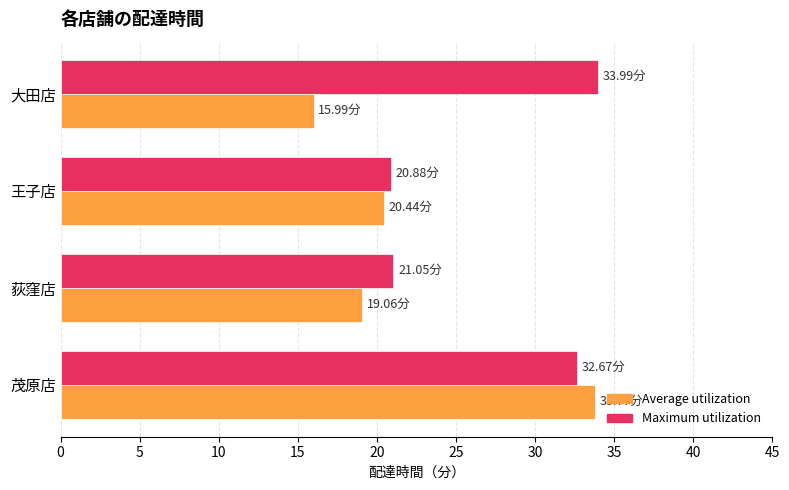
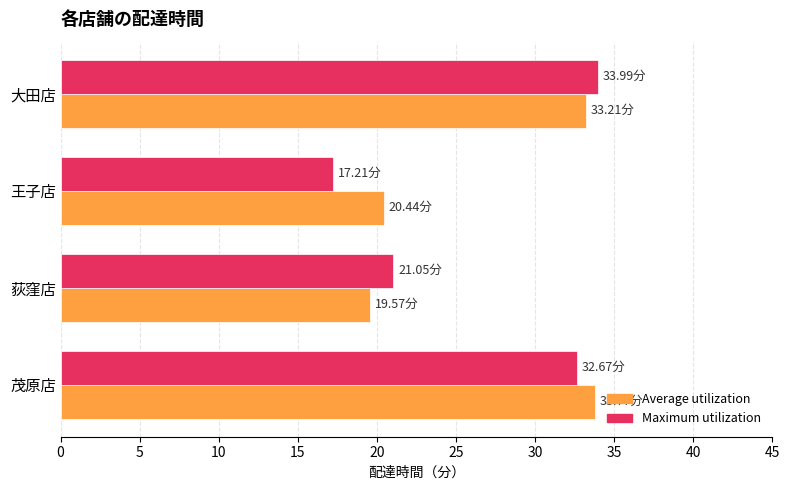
Average utilization, 大田店: 15.99分 -> 33.21分
Maximum utilization, 王子店: 20.88分 -> 17.21分
Average utilization, 荻窪店: 19.06分 -> 19.57分
